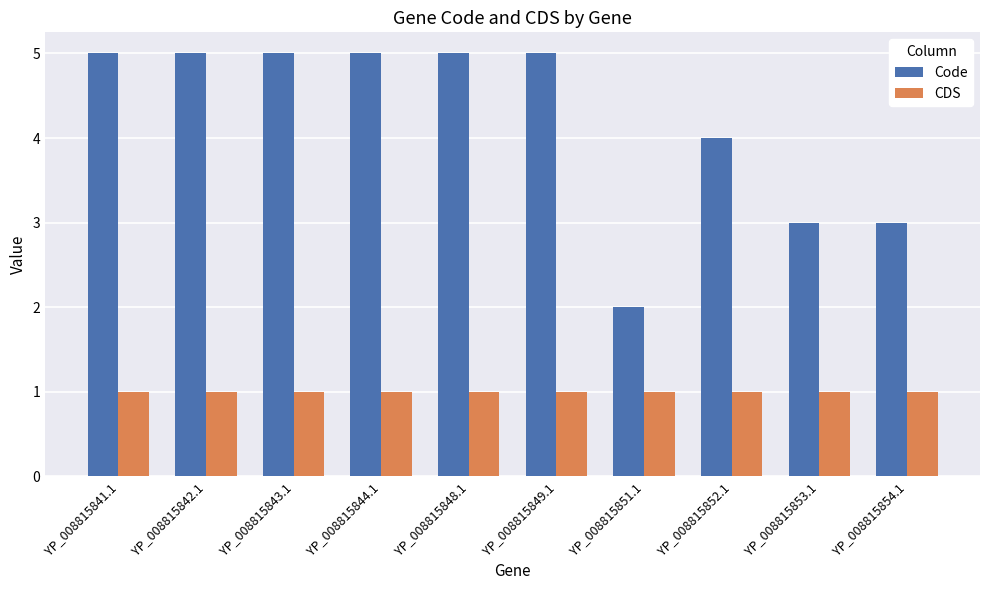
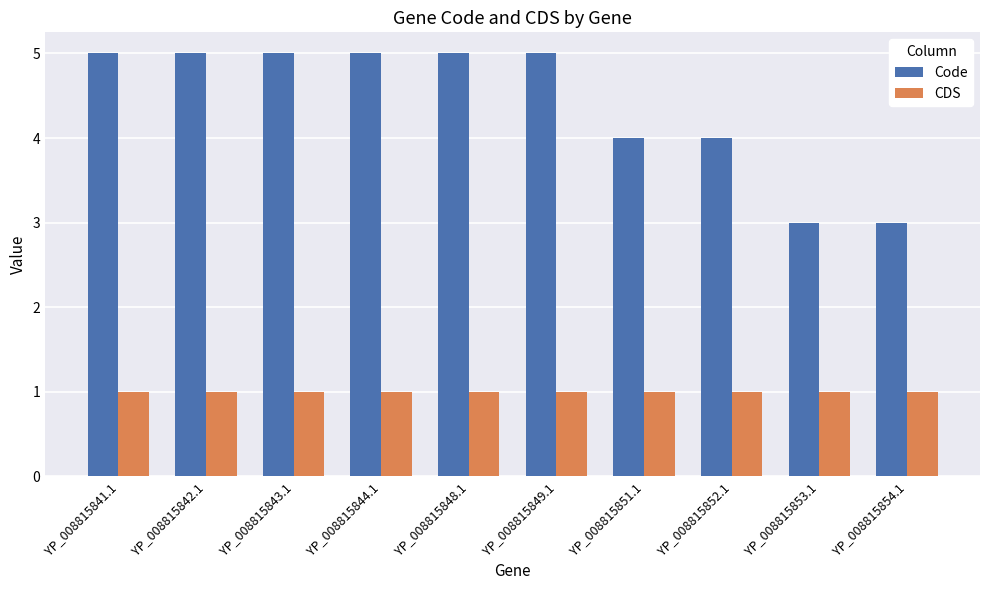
Code, YP_008815851.1: 2 -> 4
